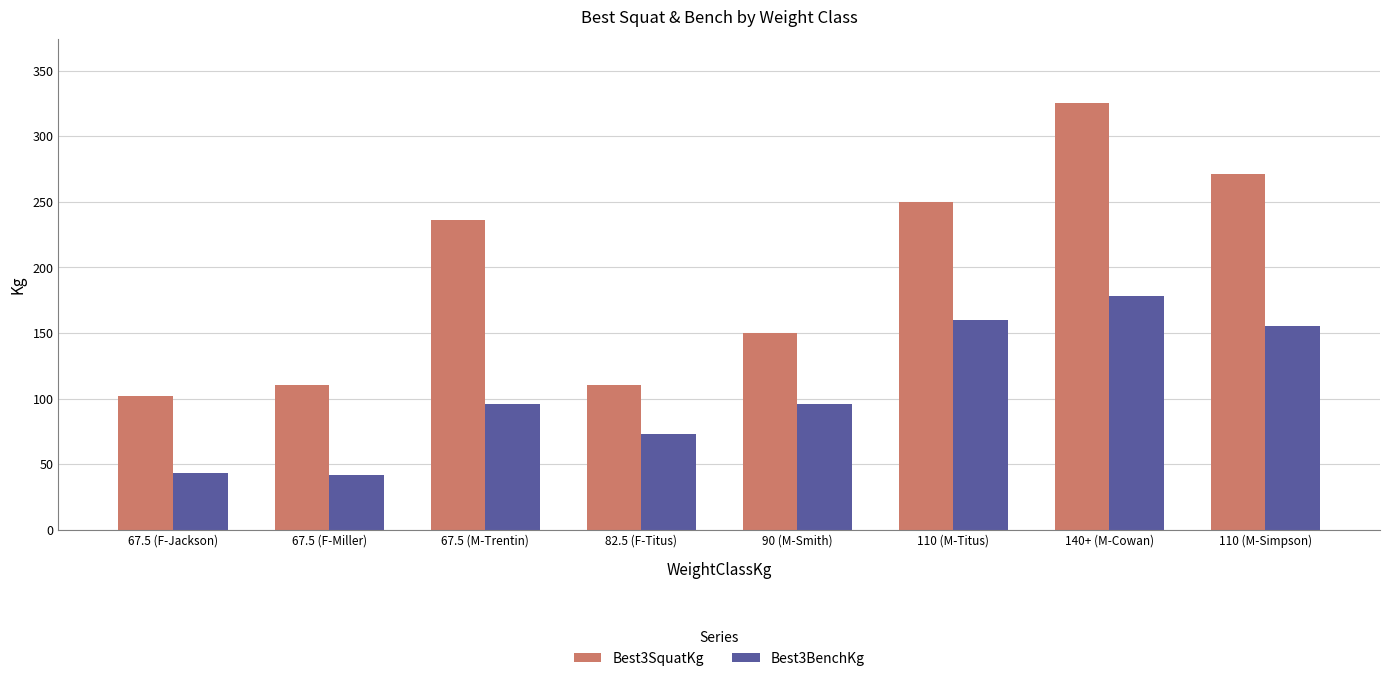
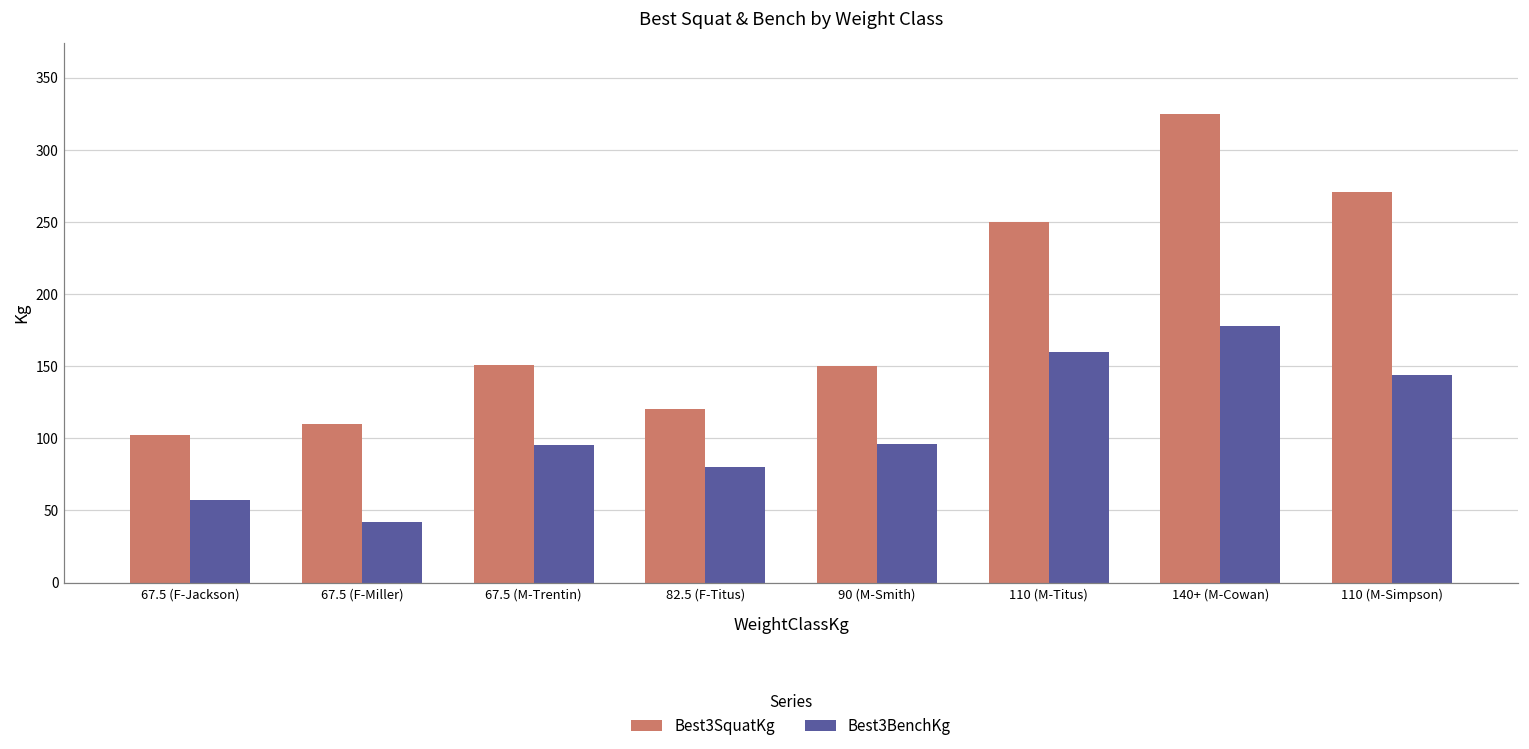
Best3BenchKg, 67.5 (F-Jackson): 43 -> 58
Best3SquatKg, 67.5 (M-Trentin): 236 -> 151
Best3SquatKg, 82.5 (F-Titus): 110 -> 120
Best3BenchKg, 82.5 (F-Titus): 73 -> 80
Best3BenchKg, 110 (M-Simpson): 155 -> 144
